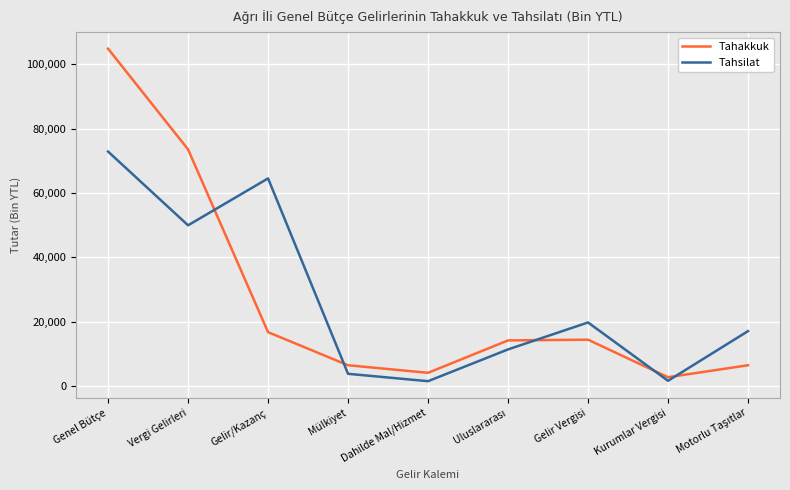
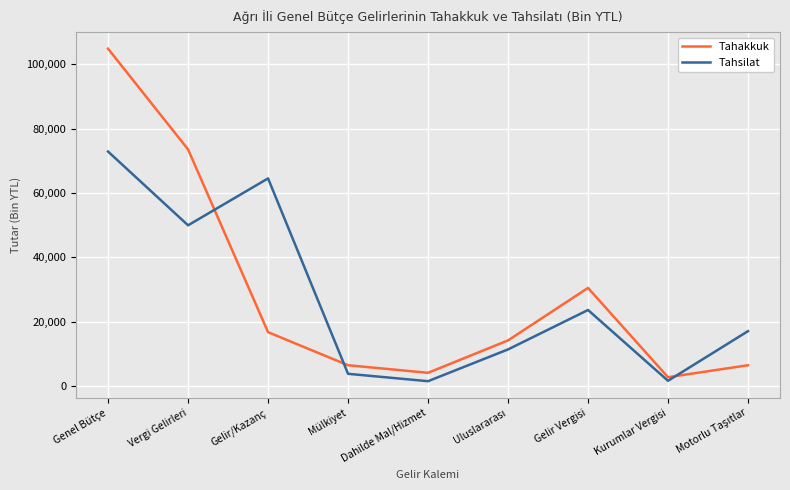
Tahakkuk, Gelir Vergisi: 14,000 -> 30,000
Tahsilat, Gelir Vergisi: 20,000 -> 24,000
